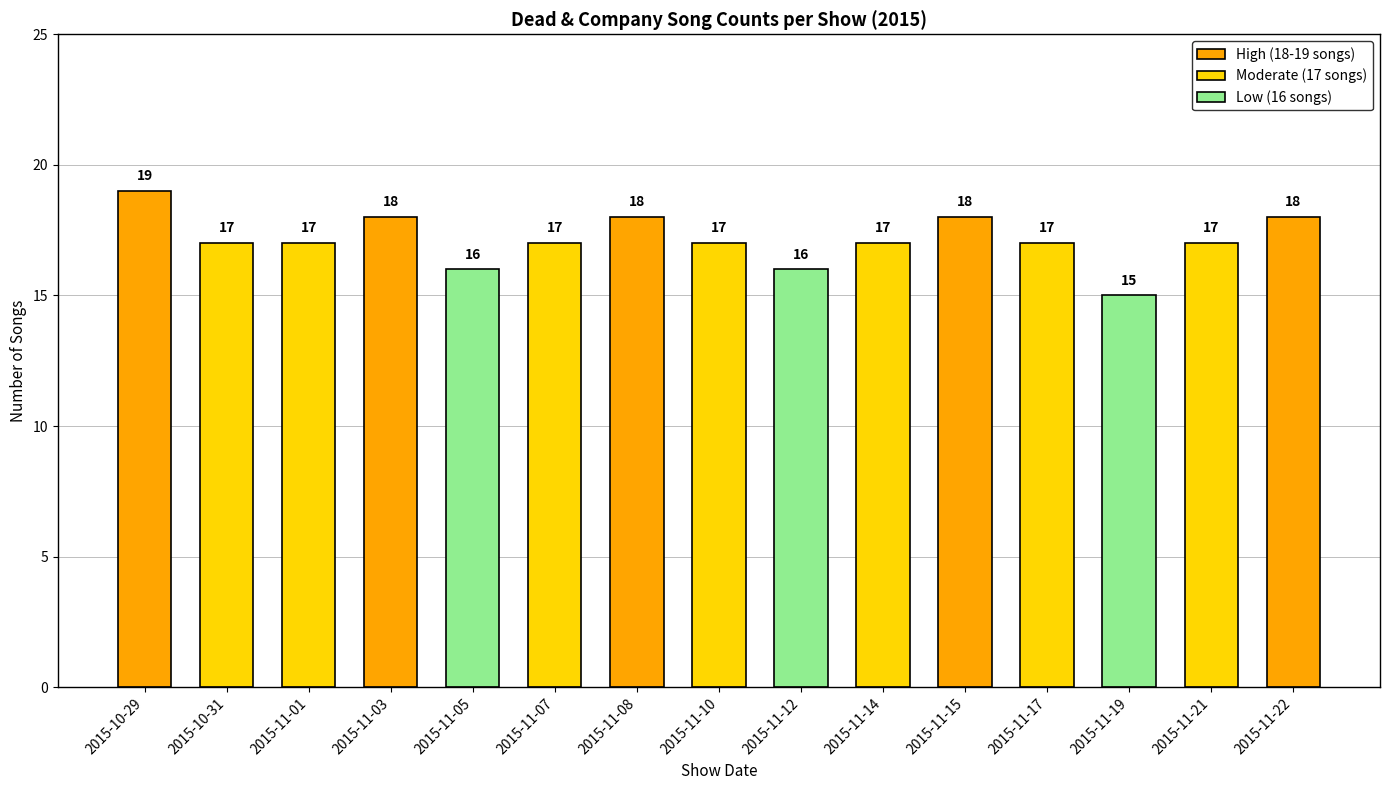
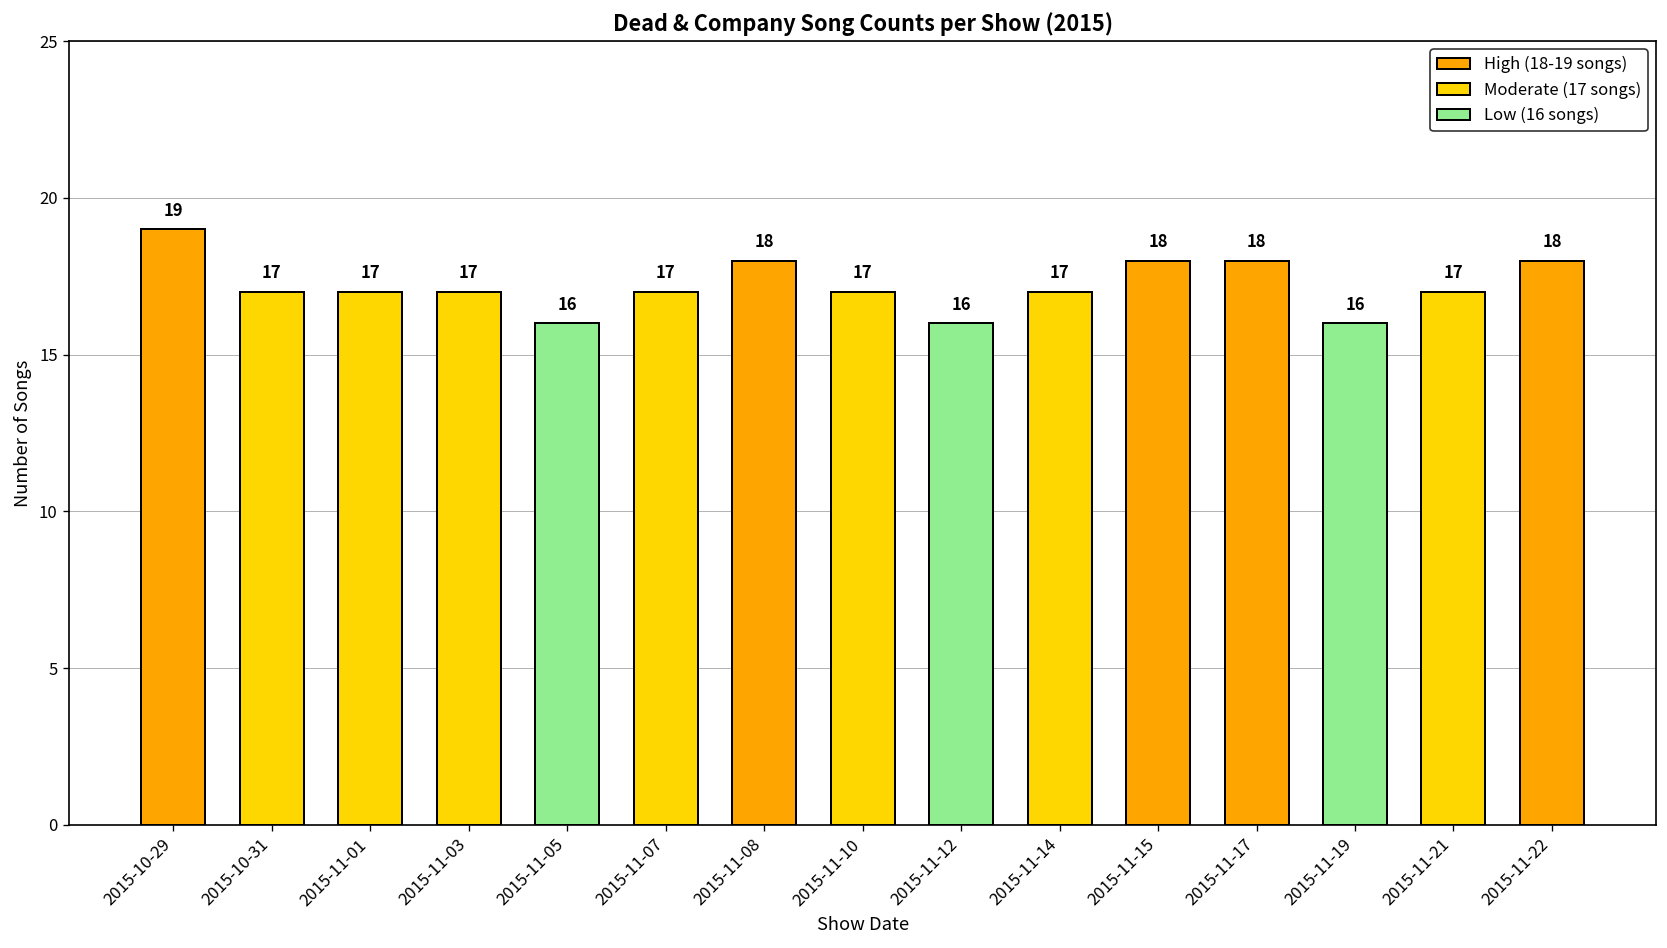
2015-11-03: 18 -> 17
2015-11-17: 17 -> 18
2015-11-19: 15 -> 16
